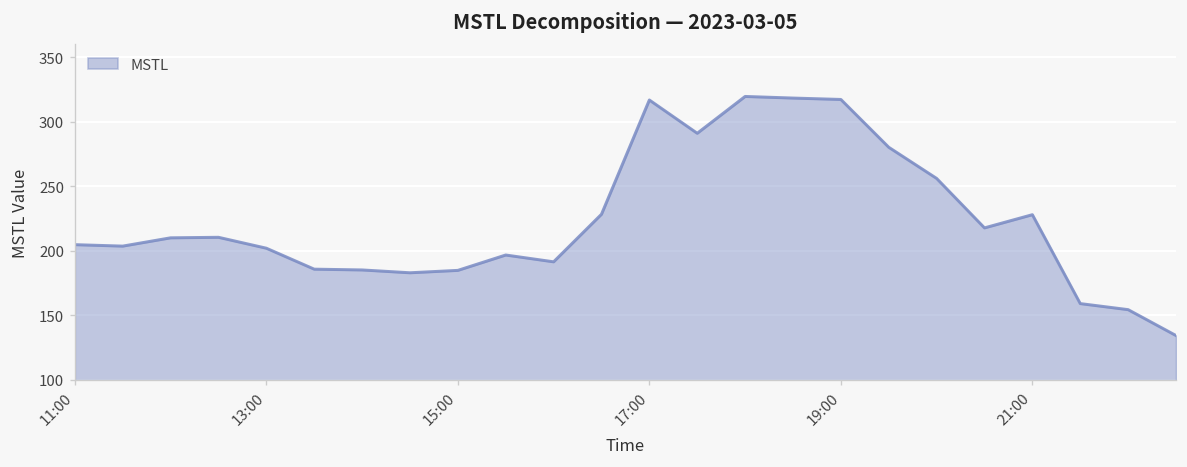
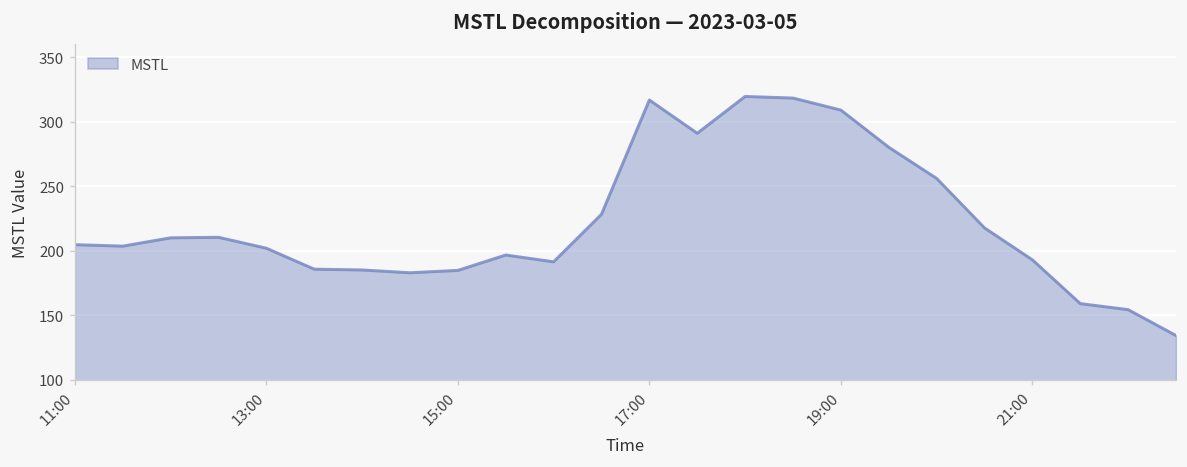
19:00: 317 -> 309
21:00: 228 -> 193
